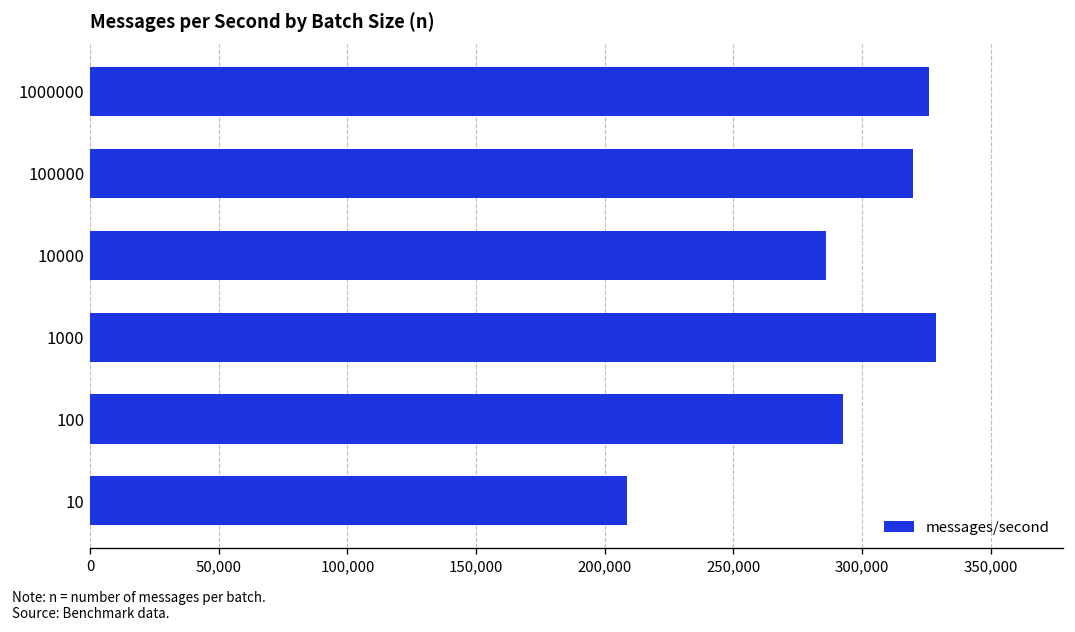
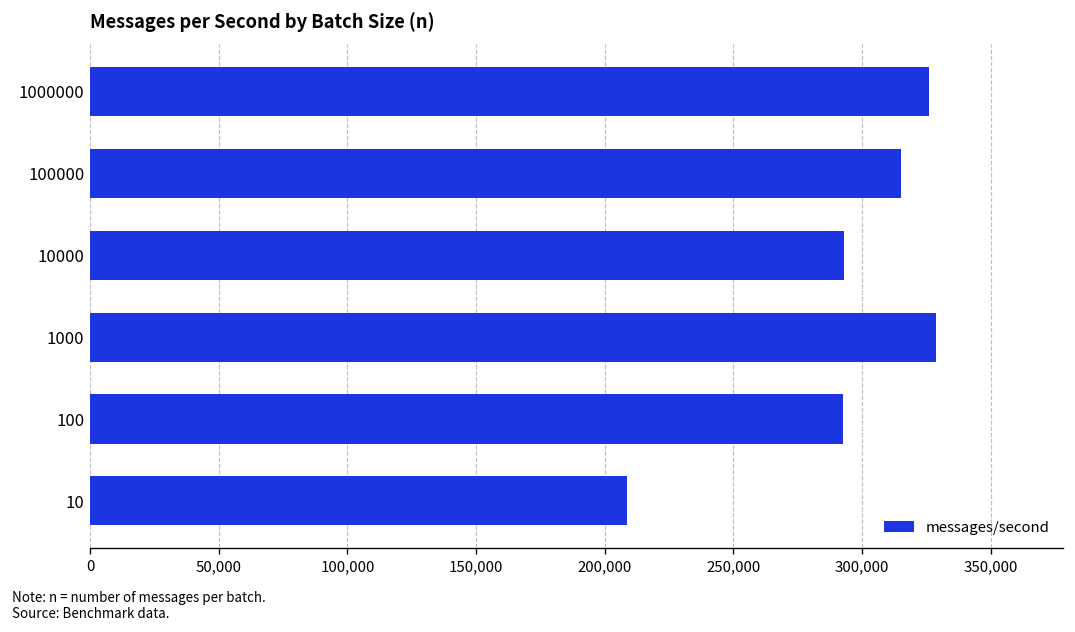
100000: 320,000 -> 315,000
10000: 286,000 -> 293,000
